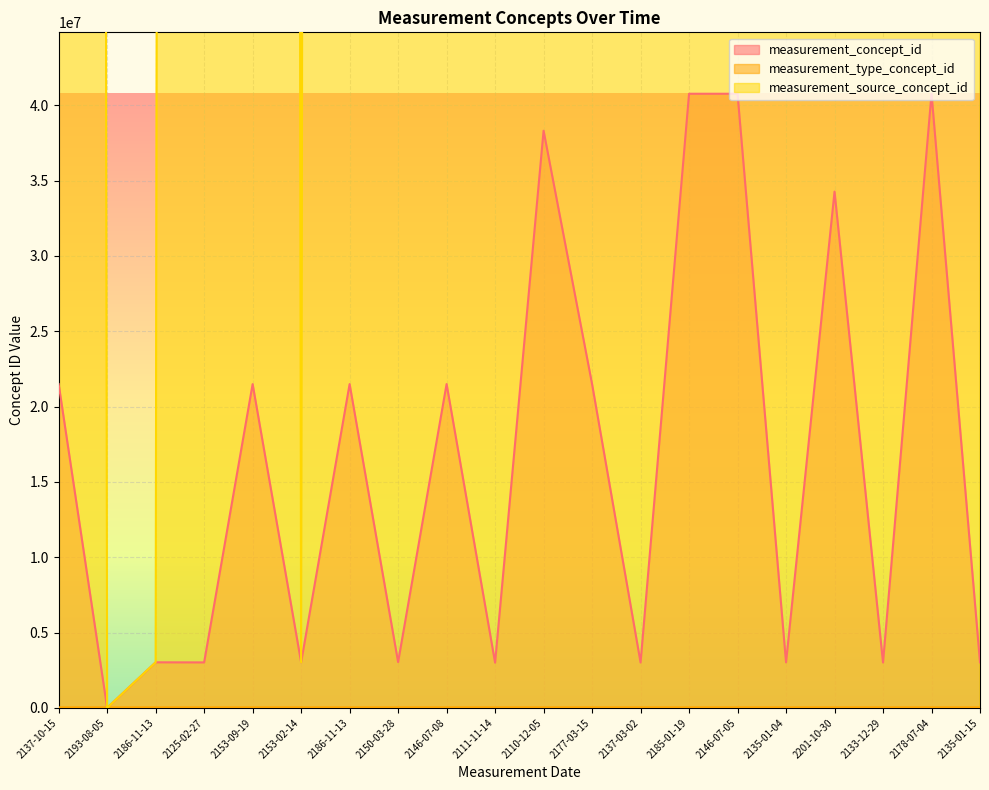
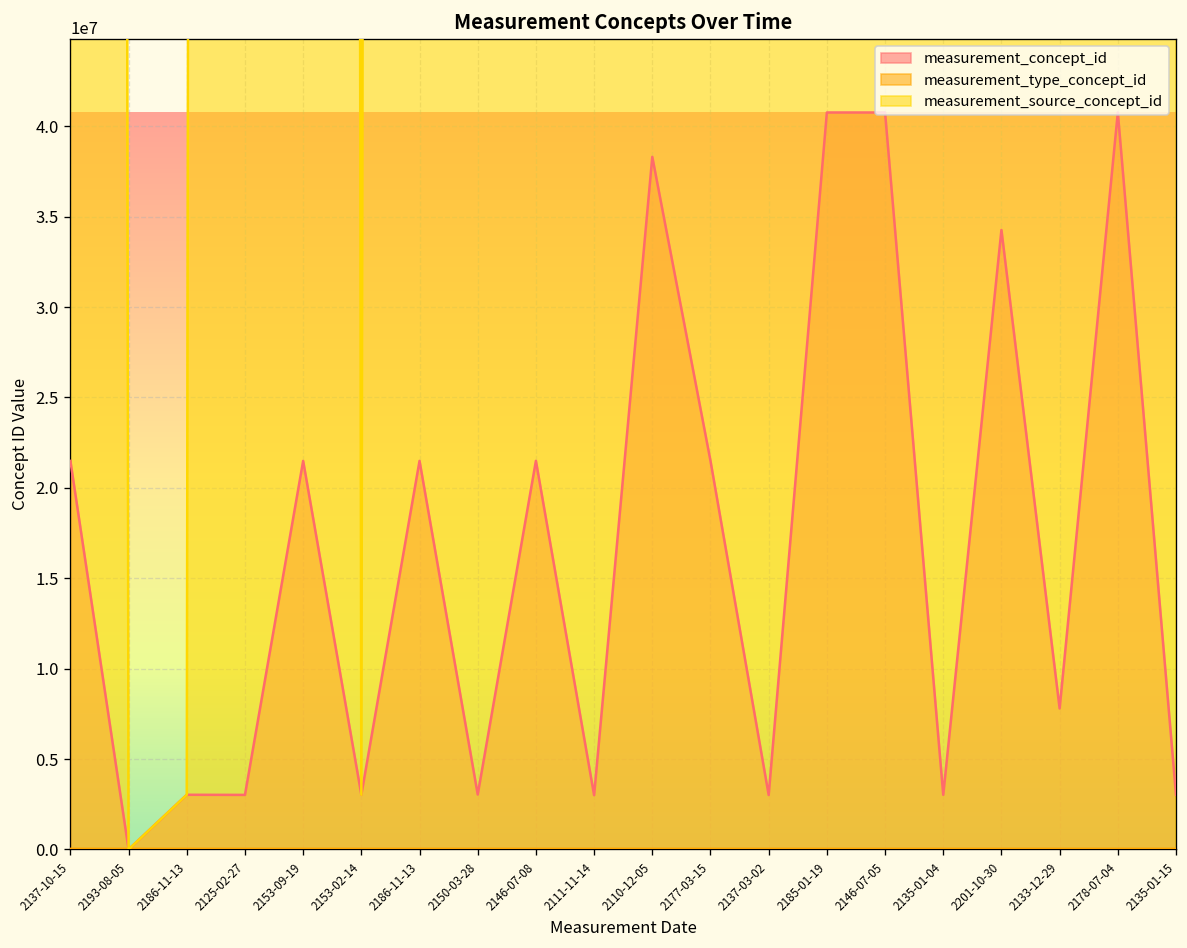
measurement_concept_id, 2133-12-29: 3000000 -> 7800000
